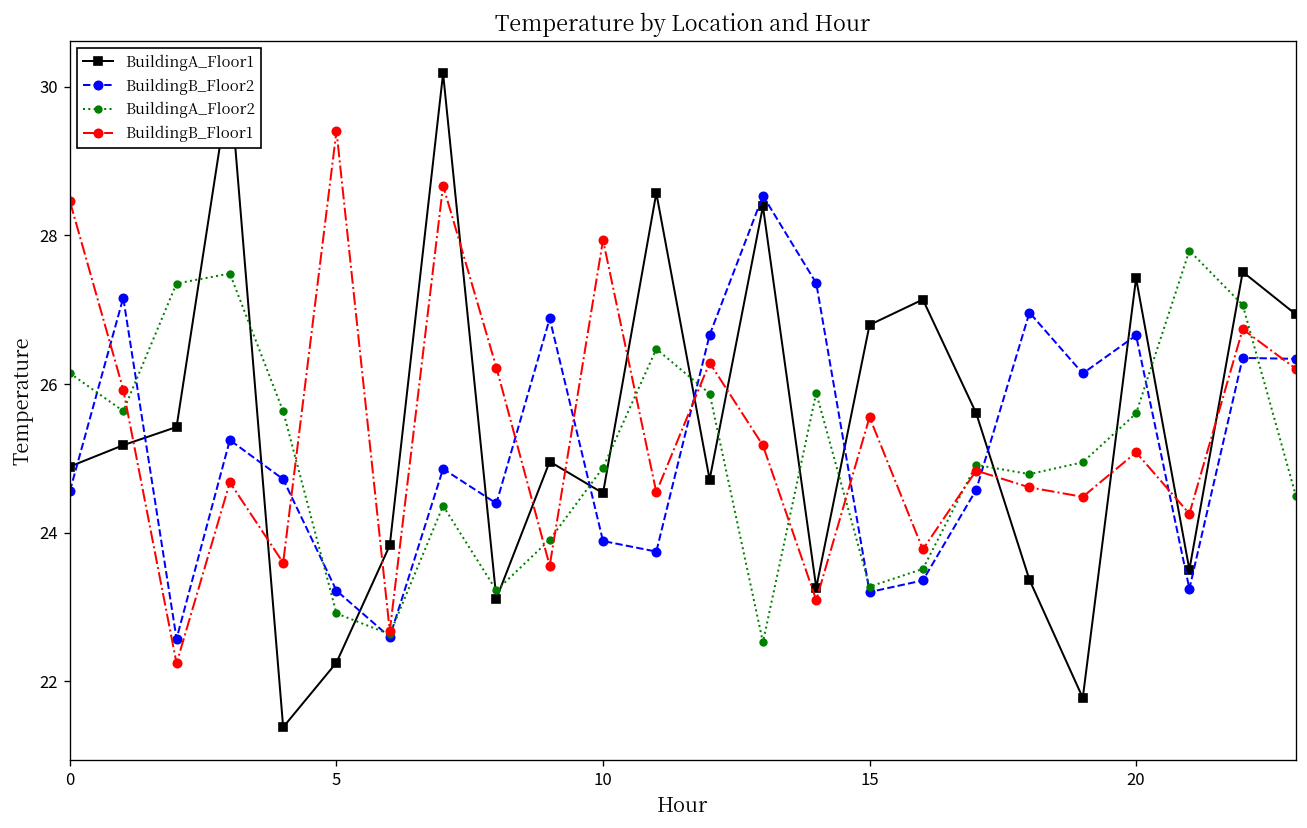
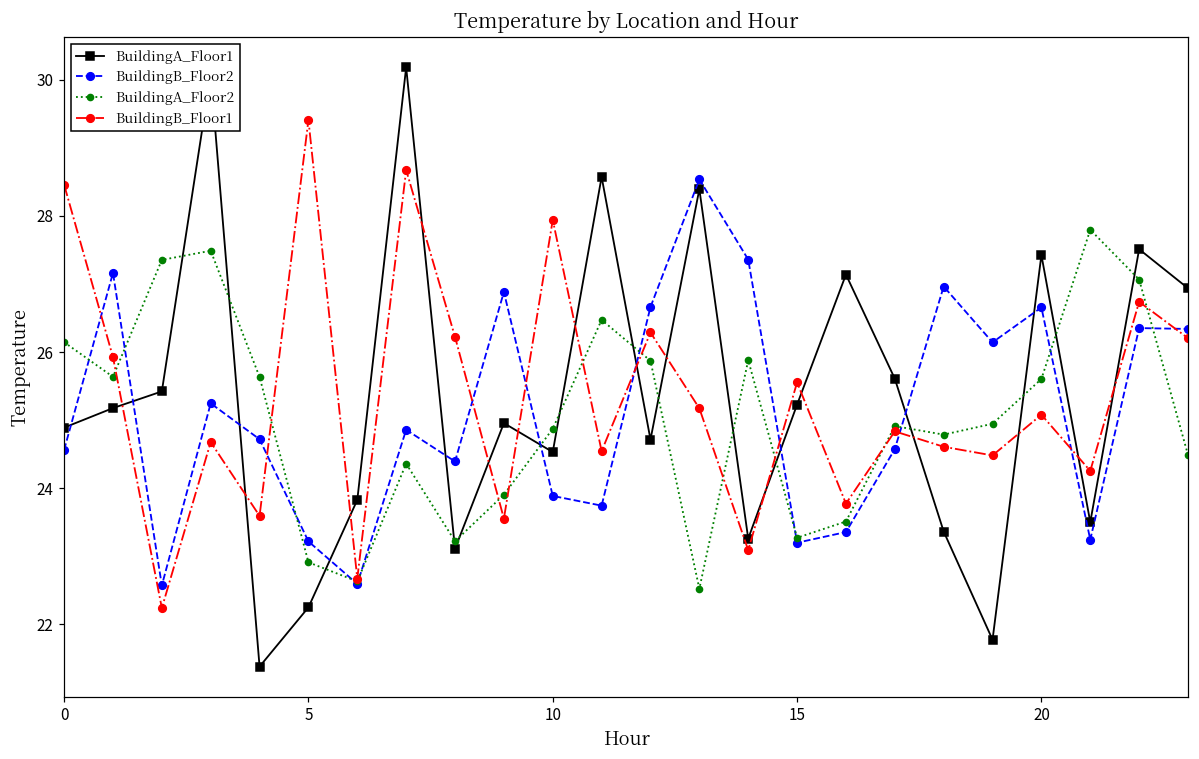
BuildingA_Floor1, 15: 26.8 -> 25.2
